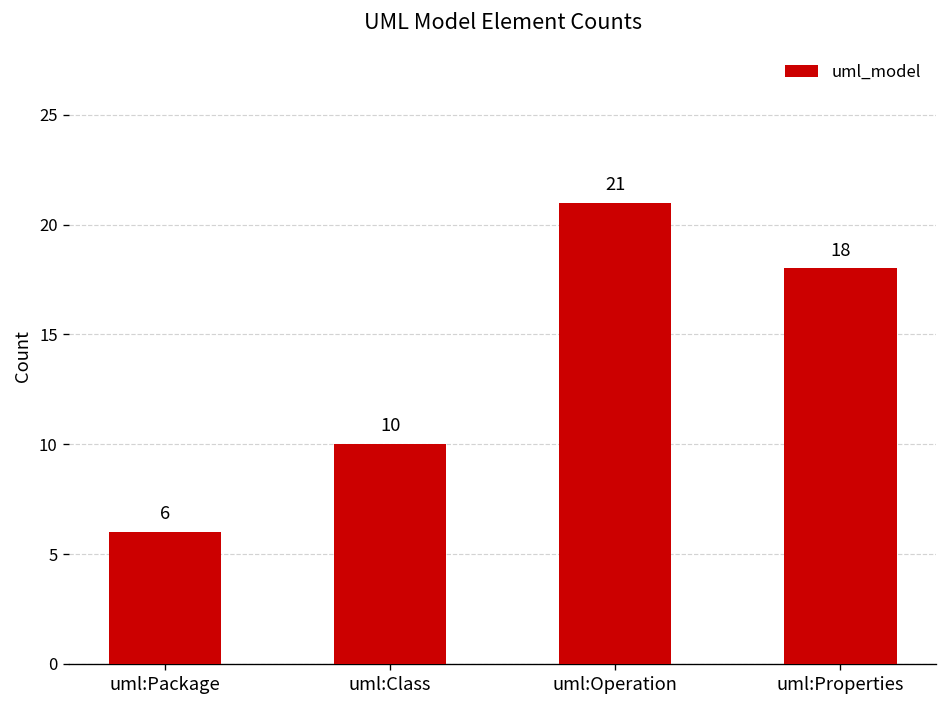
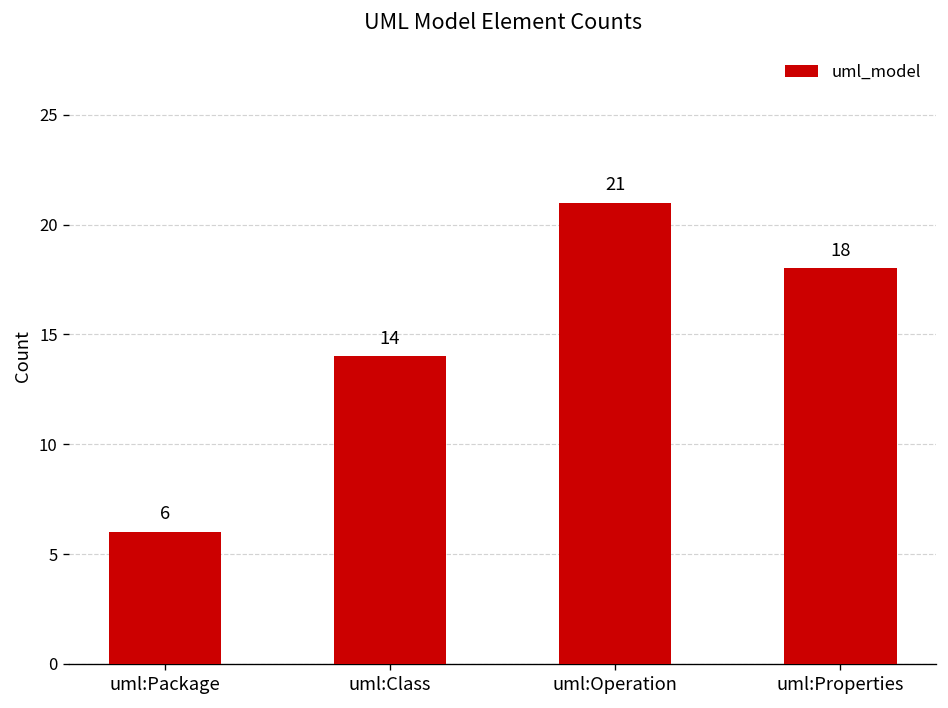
uml:Class: 10 -> 14
